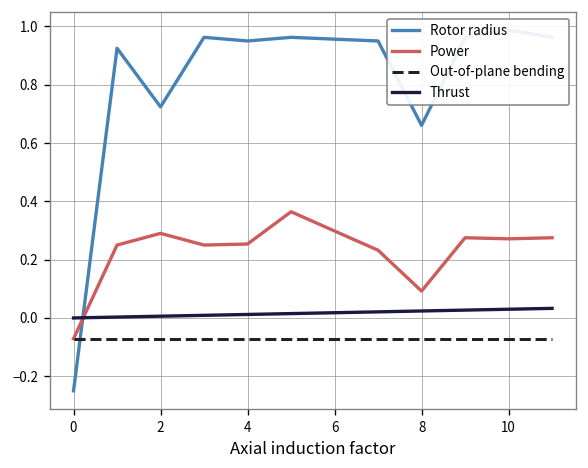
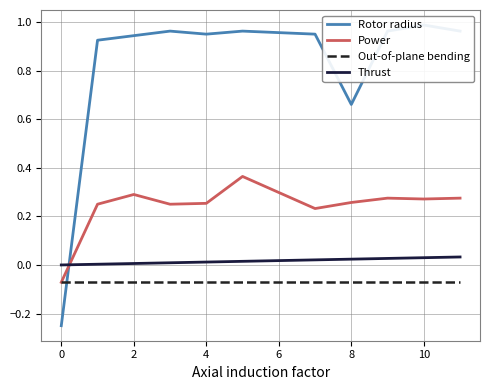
Rotor radius, 2: 0.72 -> 0.94
Power, 8: 0.09 -> 0.26
